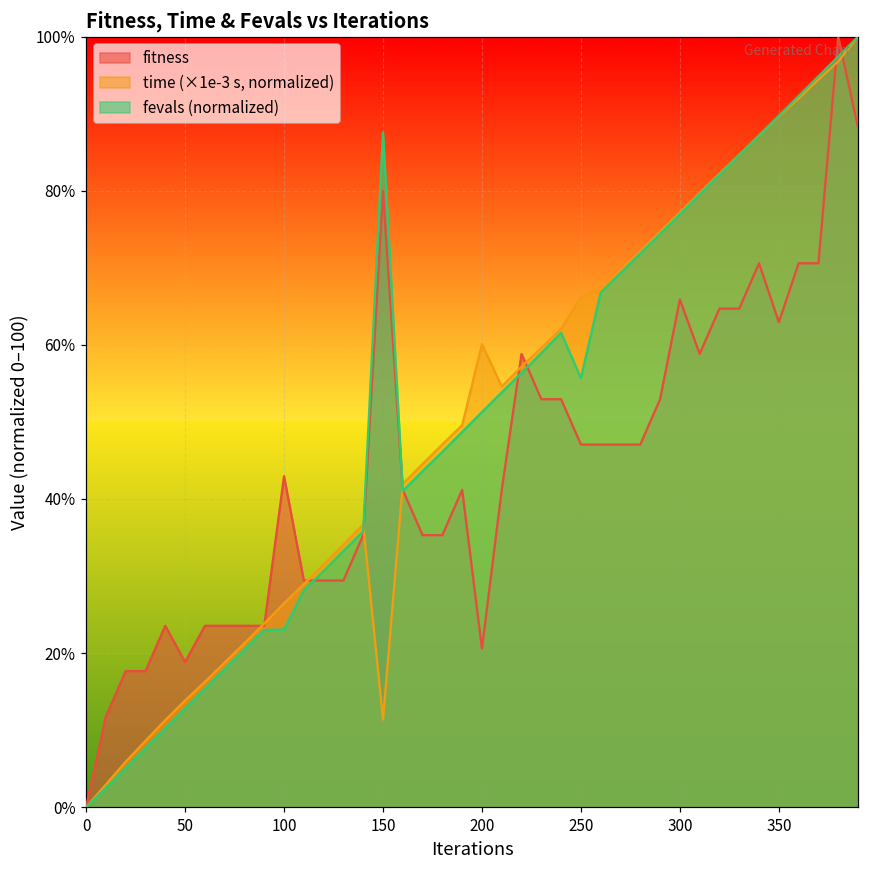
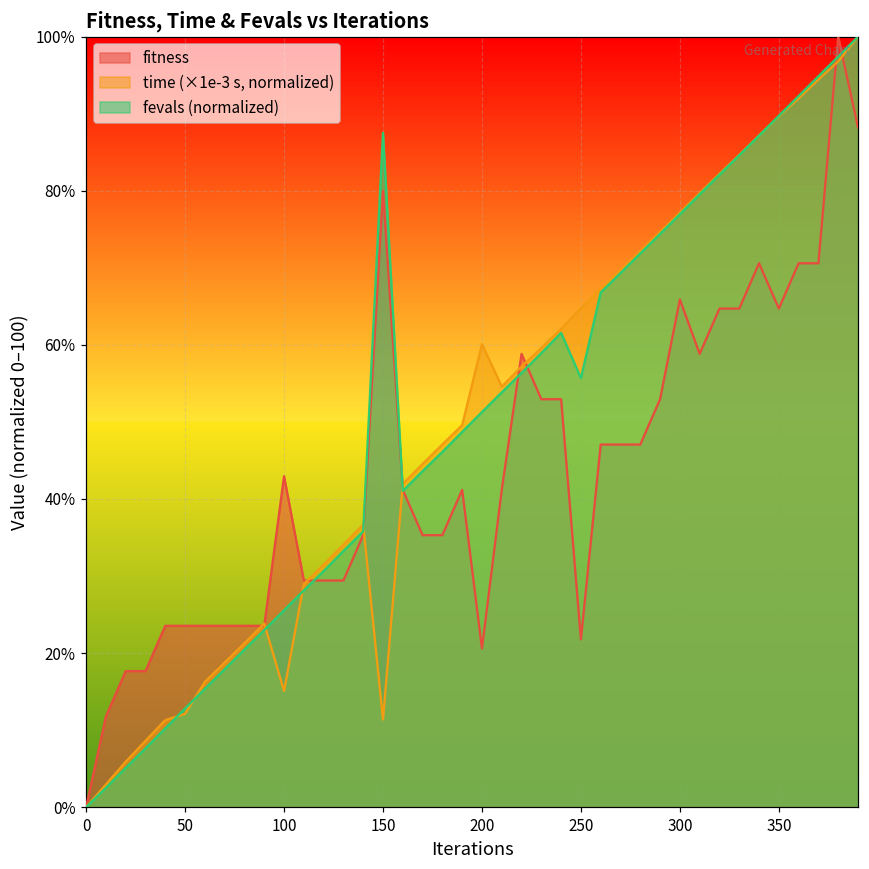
fitness, 50: 19% -> 24%
time (×1e-3 s, normalized), 50: 14% -> 12%
time (×1e-3 s, normalized), 100: 26% -> 15%
fevals (normalized), 100: 23% -> 26%
fitness, 250: 47% -> 22%
time (×1e-3 s, normalized), 250: 66% -> 65%
fitness, 350: 63% -> 65%
